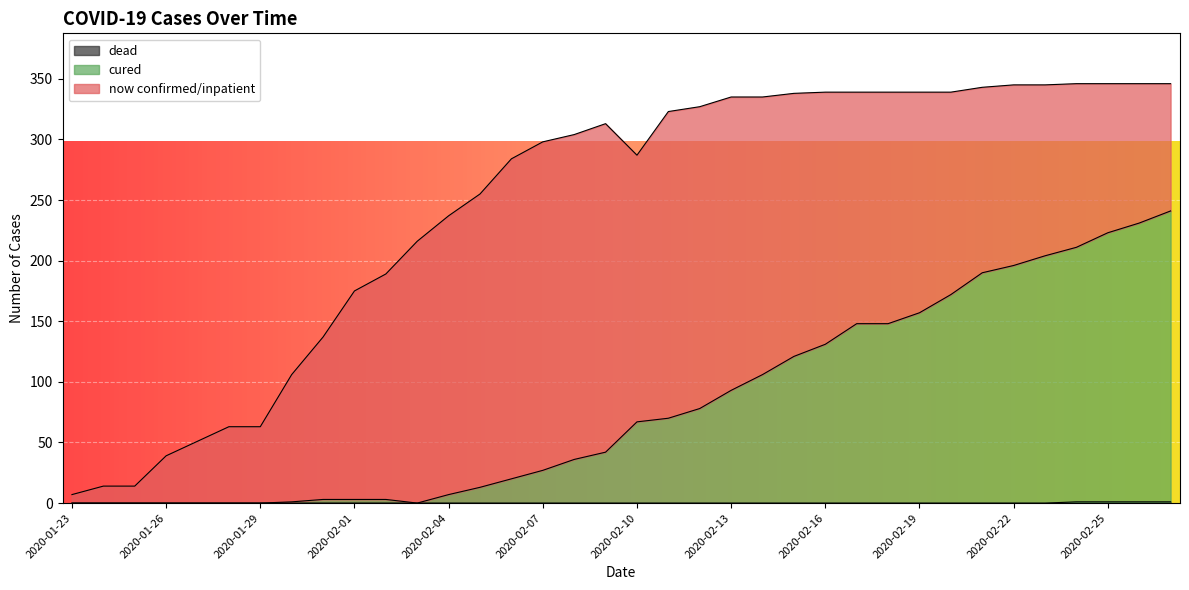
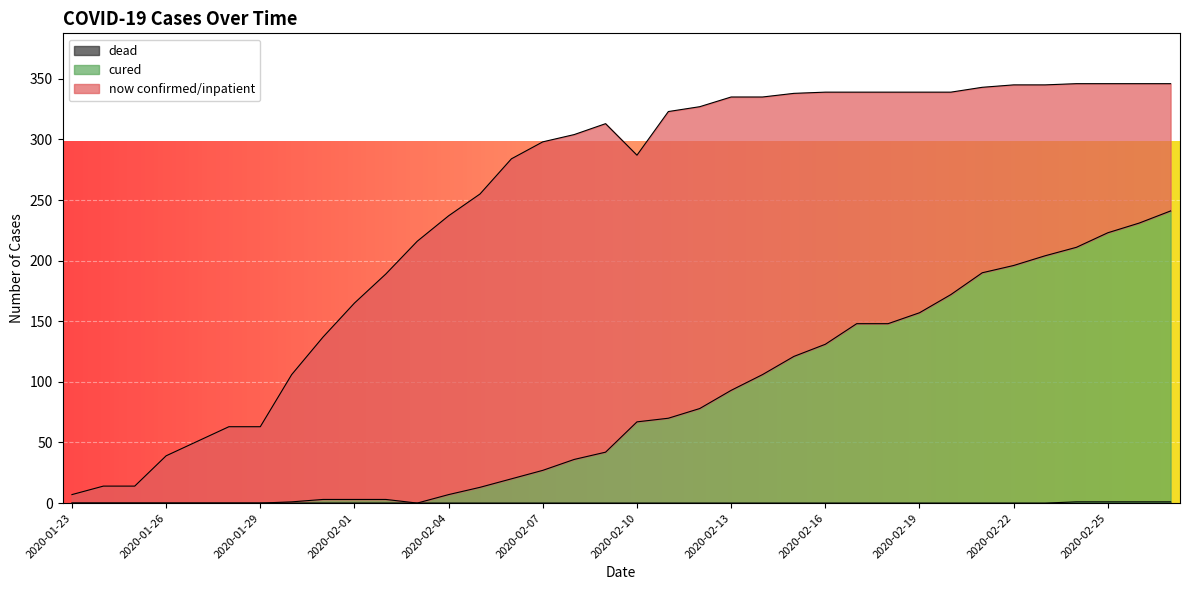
now confirmed/inpatient, 2020-02-01: 172 -> 162
